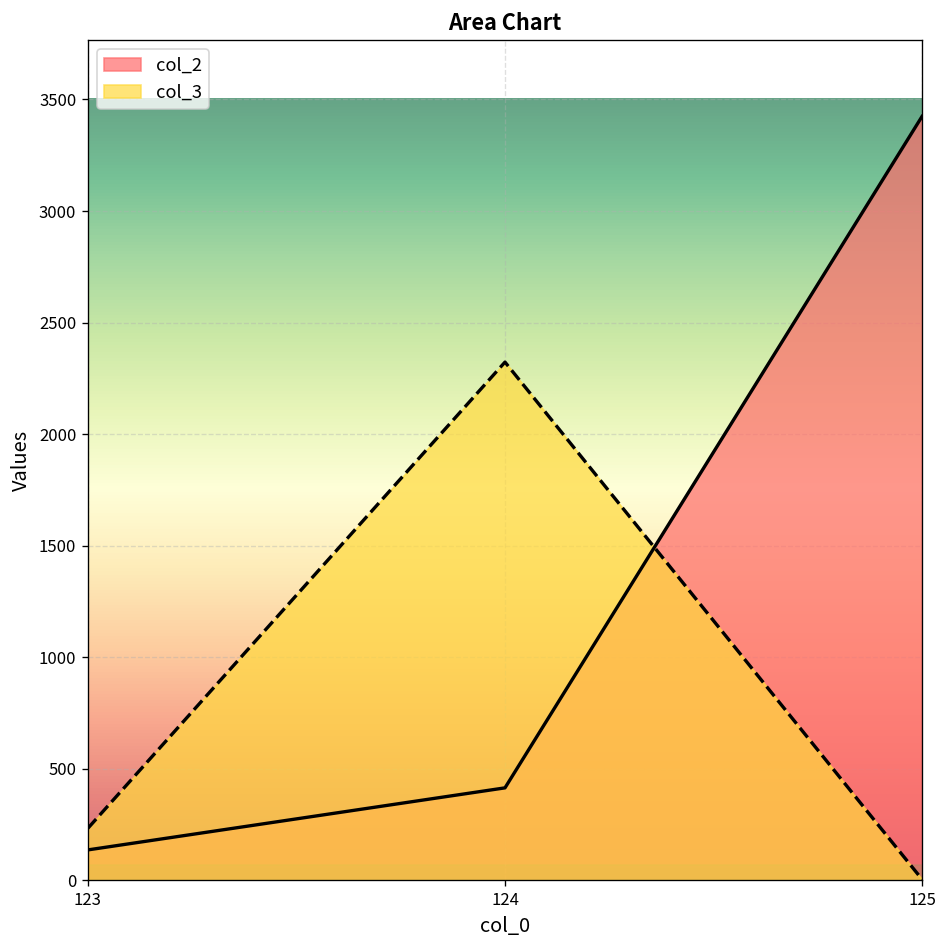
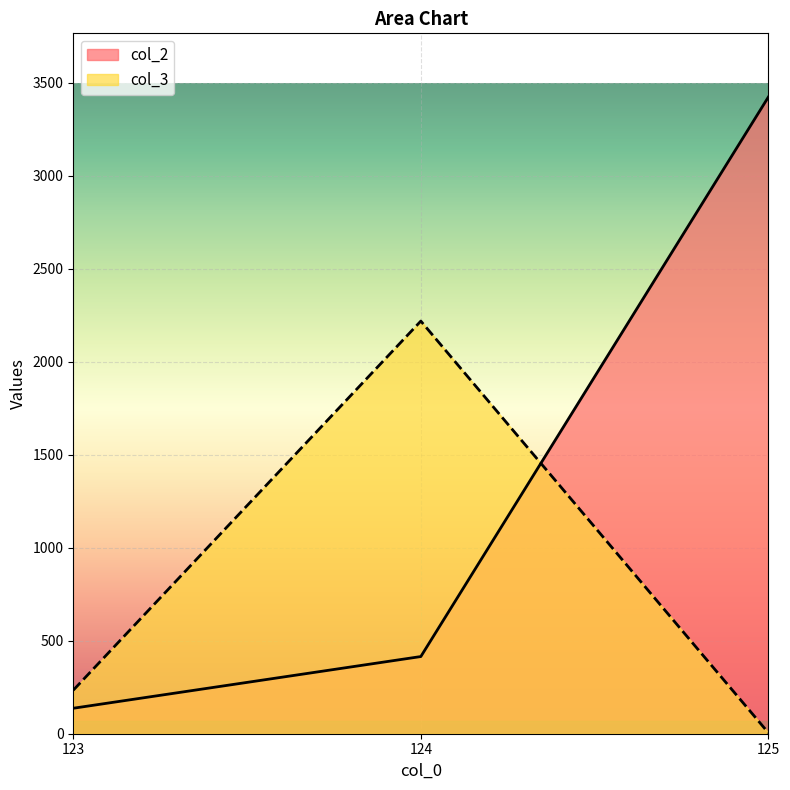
col_3, 124: 2320 -> 2220
